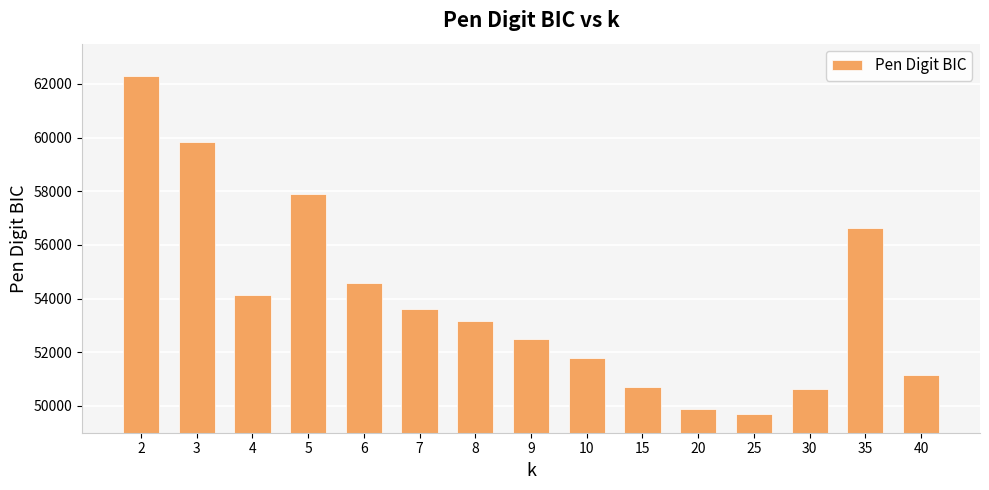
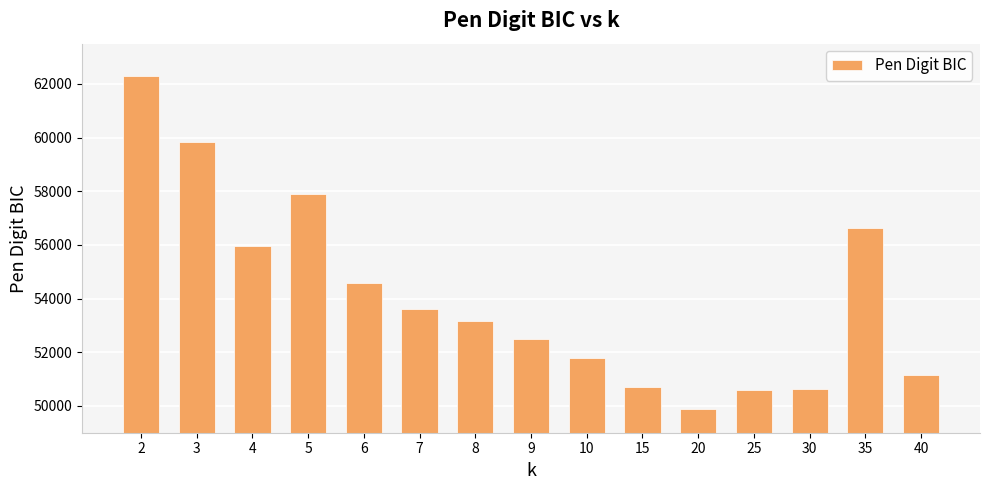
4: 54100 -> 56000
25: 49700 -> 50600
